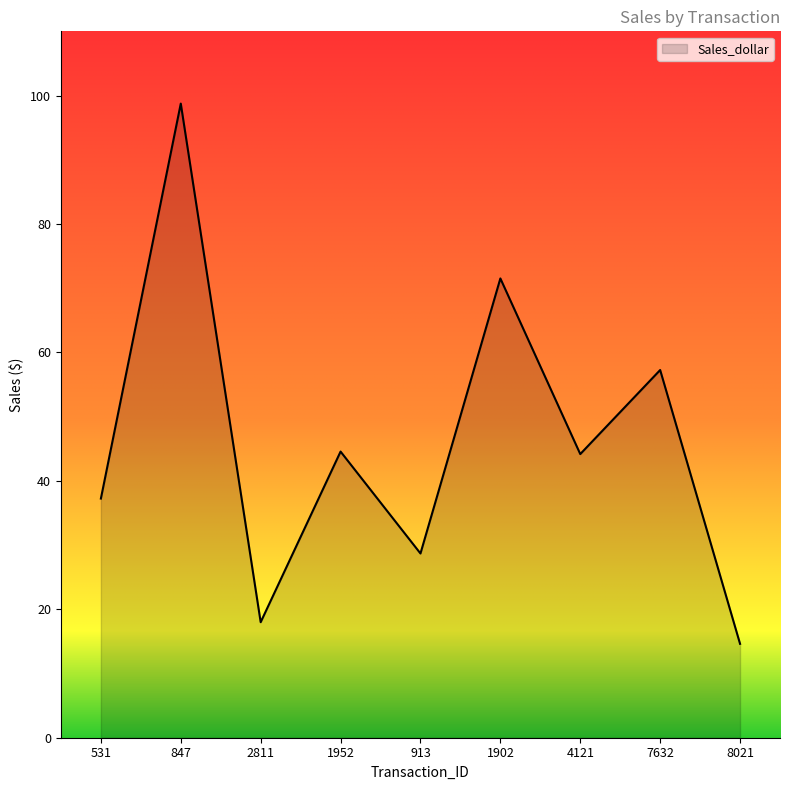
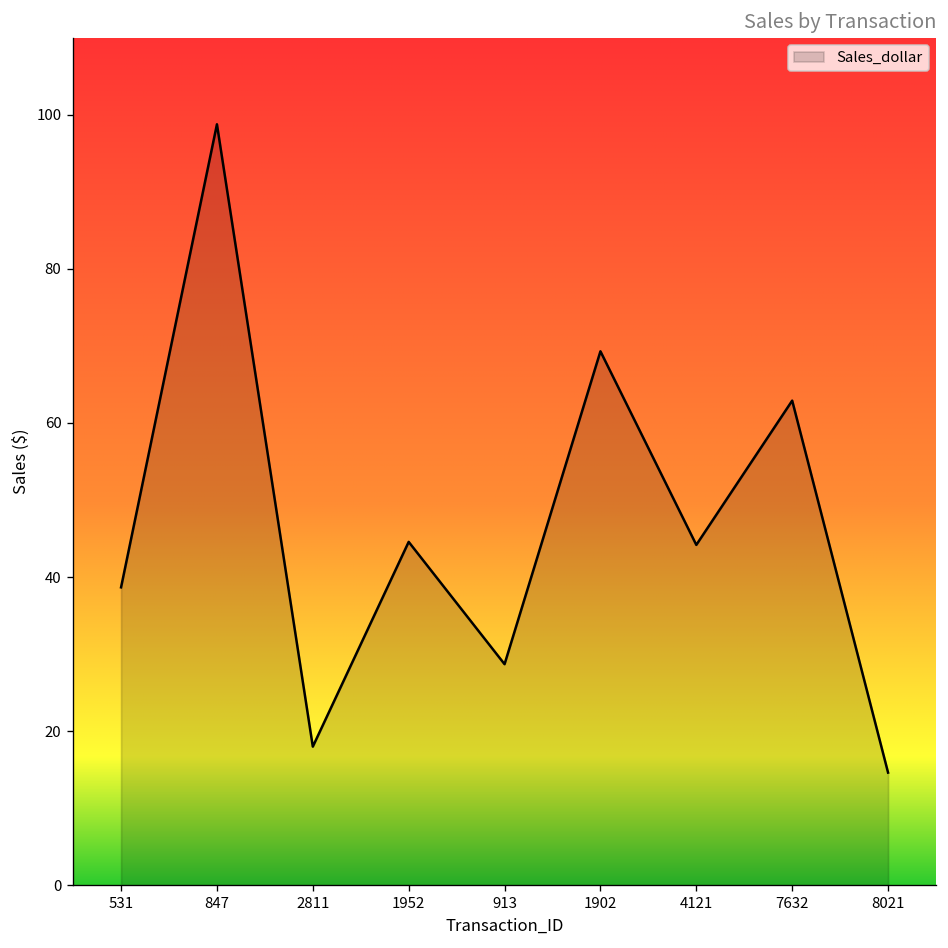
531: 37 -> 39
1902: 72 -> 69
7632: 57 -> 63
